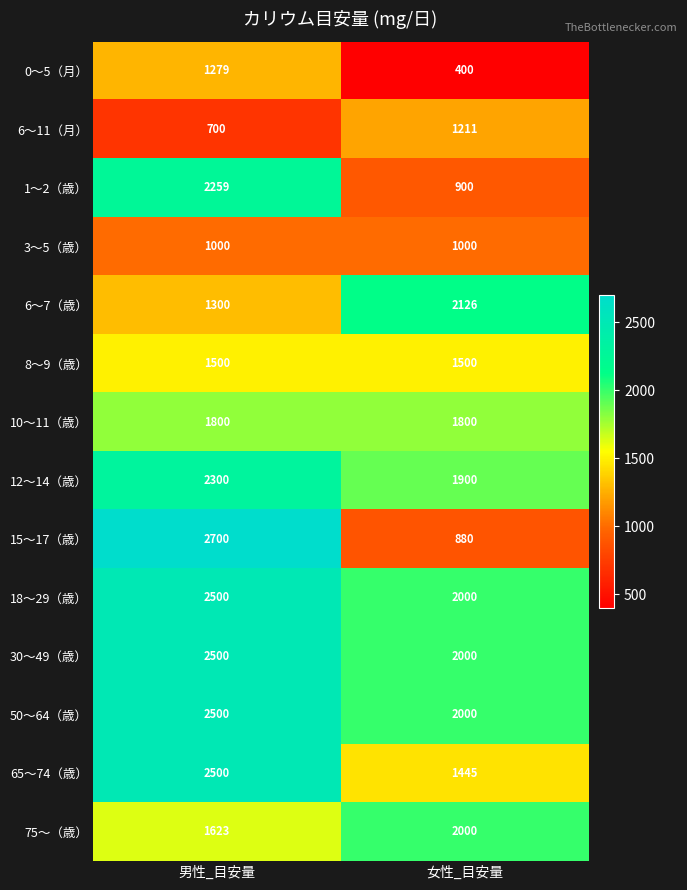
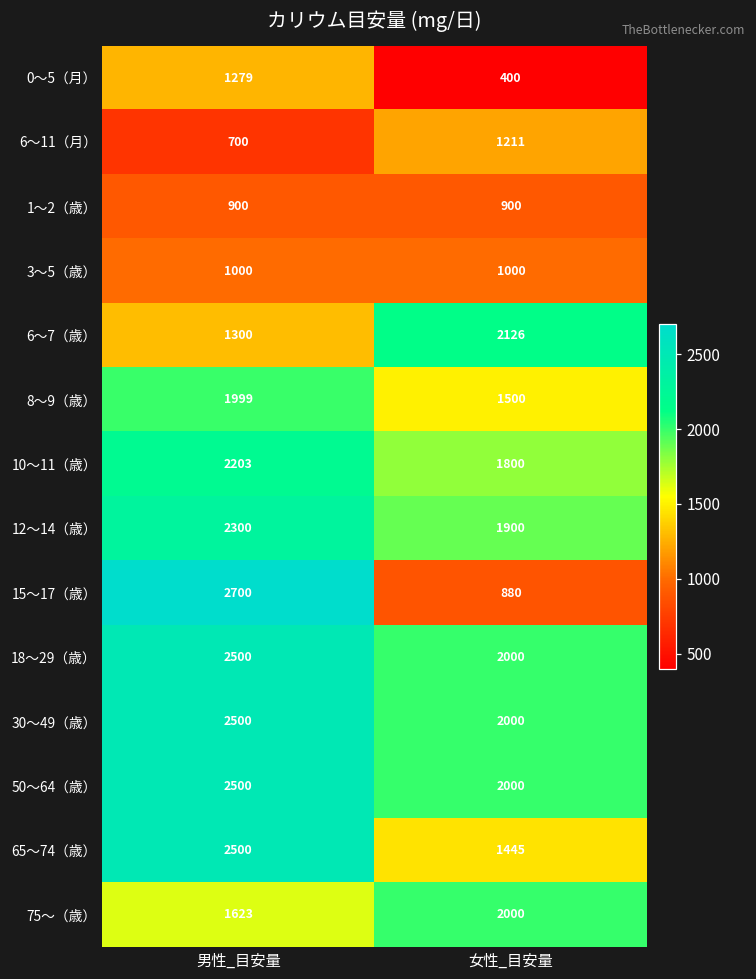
1〜2（歳）, 男性_目安量: 2259 -> 900
8〜9（歳）, 男性_目安量: 1500 -> 1999
10〜11（歳）, 男性_目安量: 1800 -> 2203
